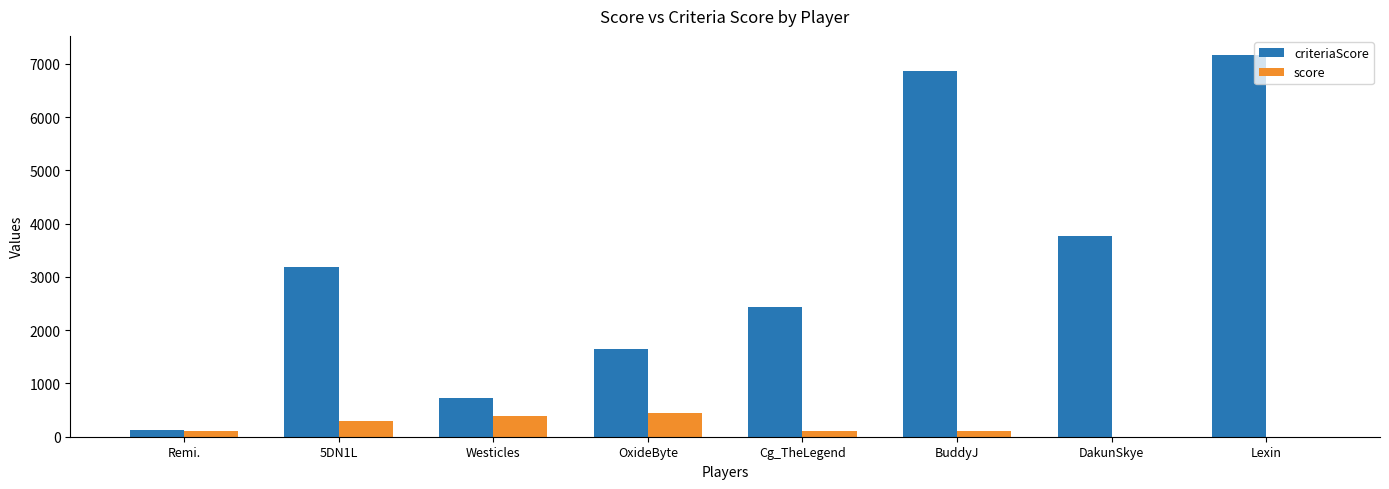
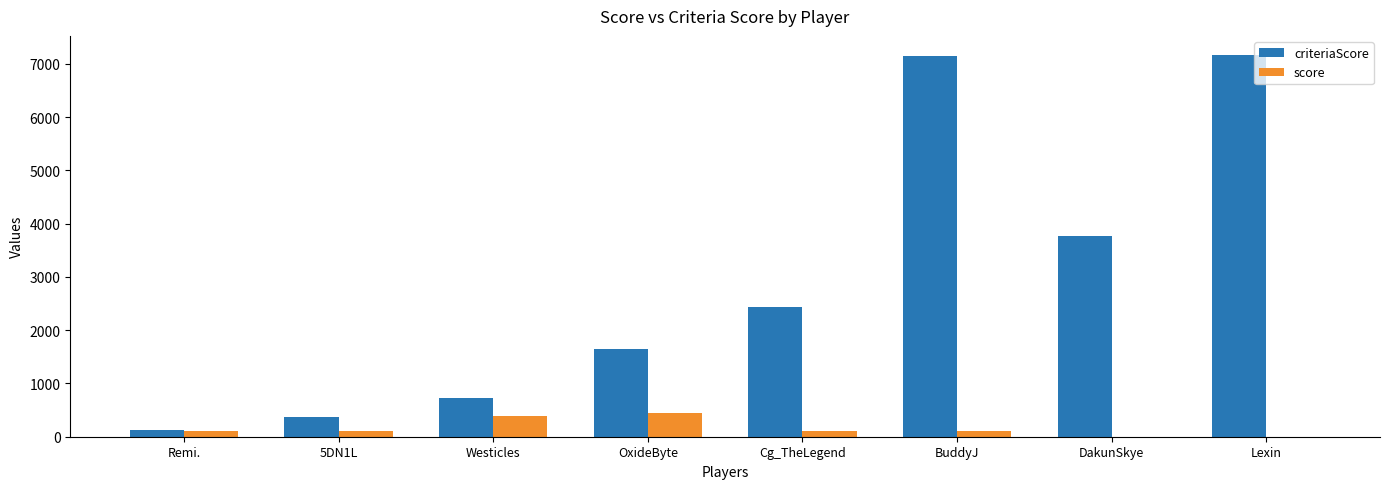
criteriaScore, 5DN1L: 3200 -> 400
score, 5DN1L: 300 -> 100
criteriaScore, BuddyJ: 6900 -> 7100
